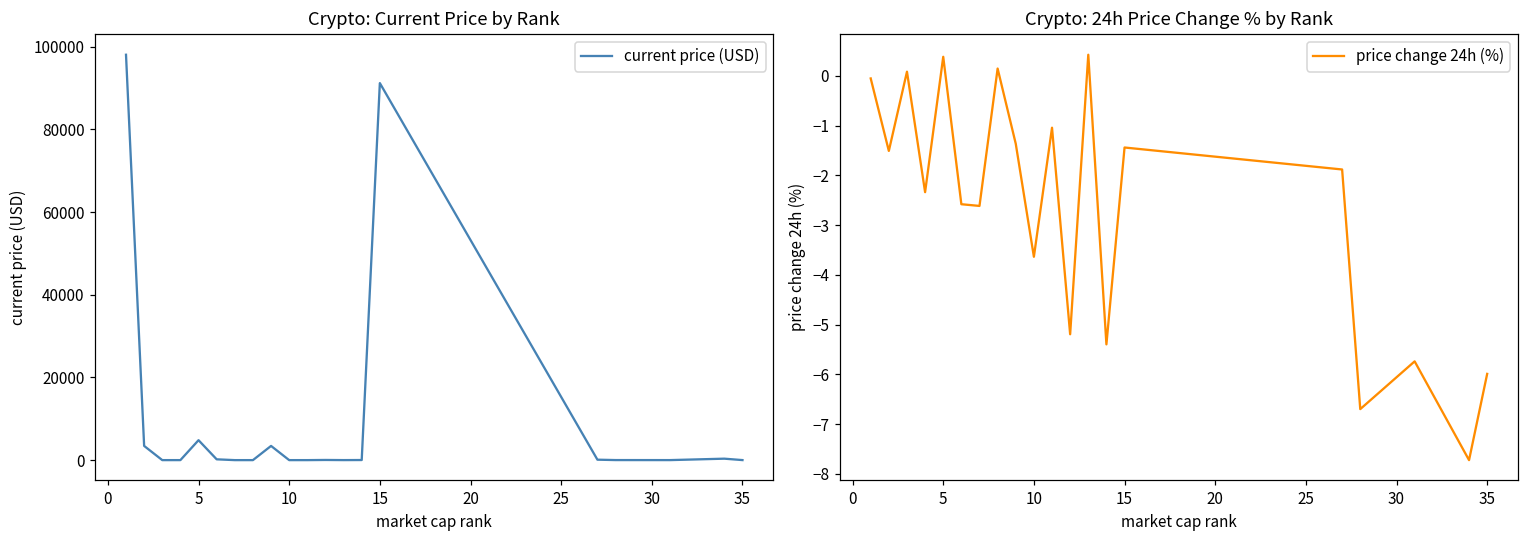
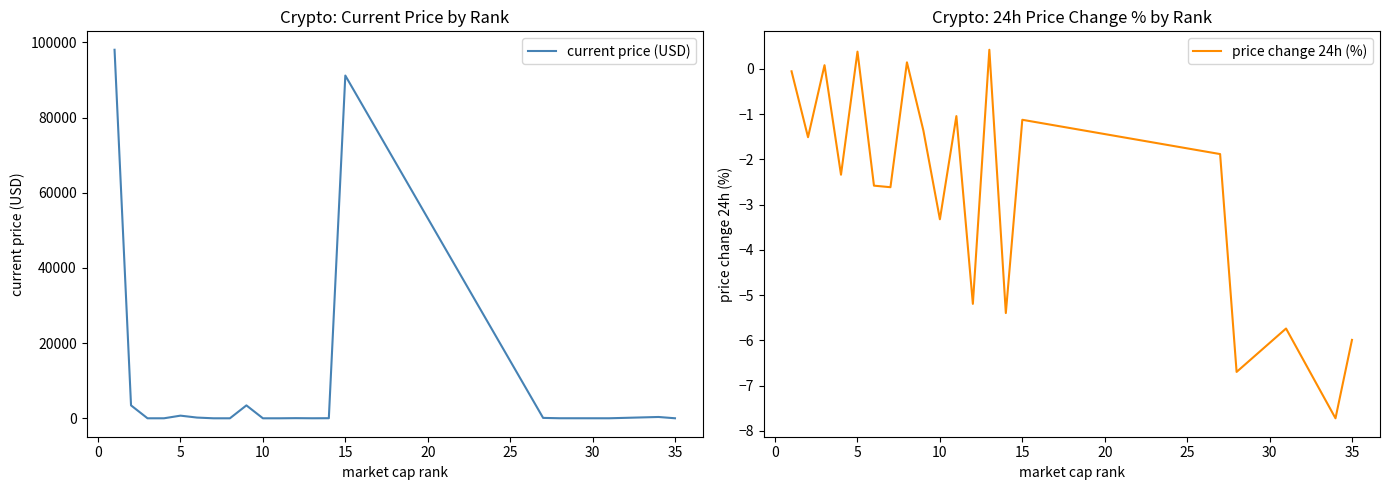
Crypto: Current Price by Rank, 5: 5000 -> 1000
Crypto: 24h Price Change % by Rank, 10: -3.6 -> -3.3
Crypto: 24h Price Change % by Rank, 15: -1.4 -> -1.1
